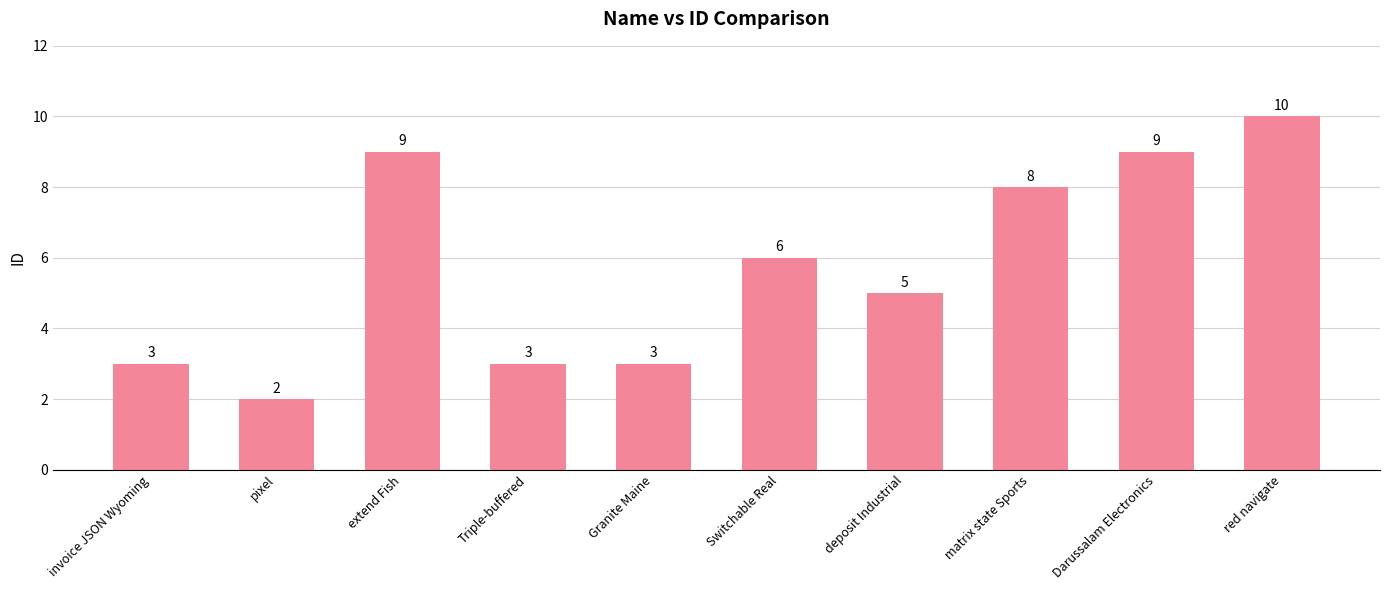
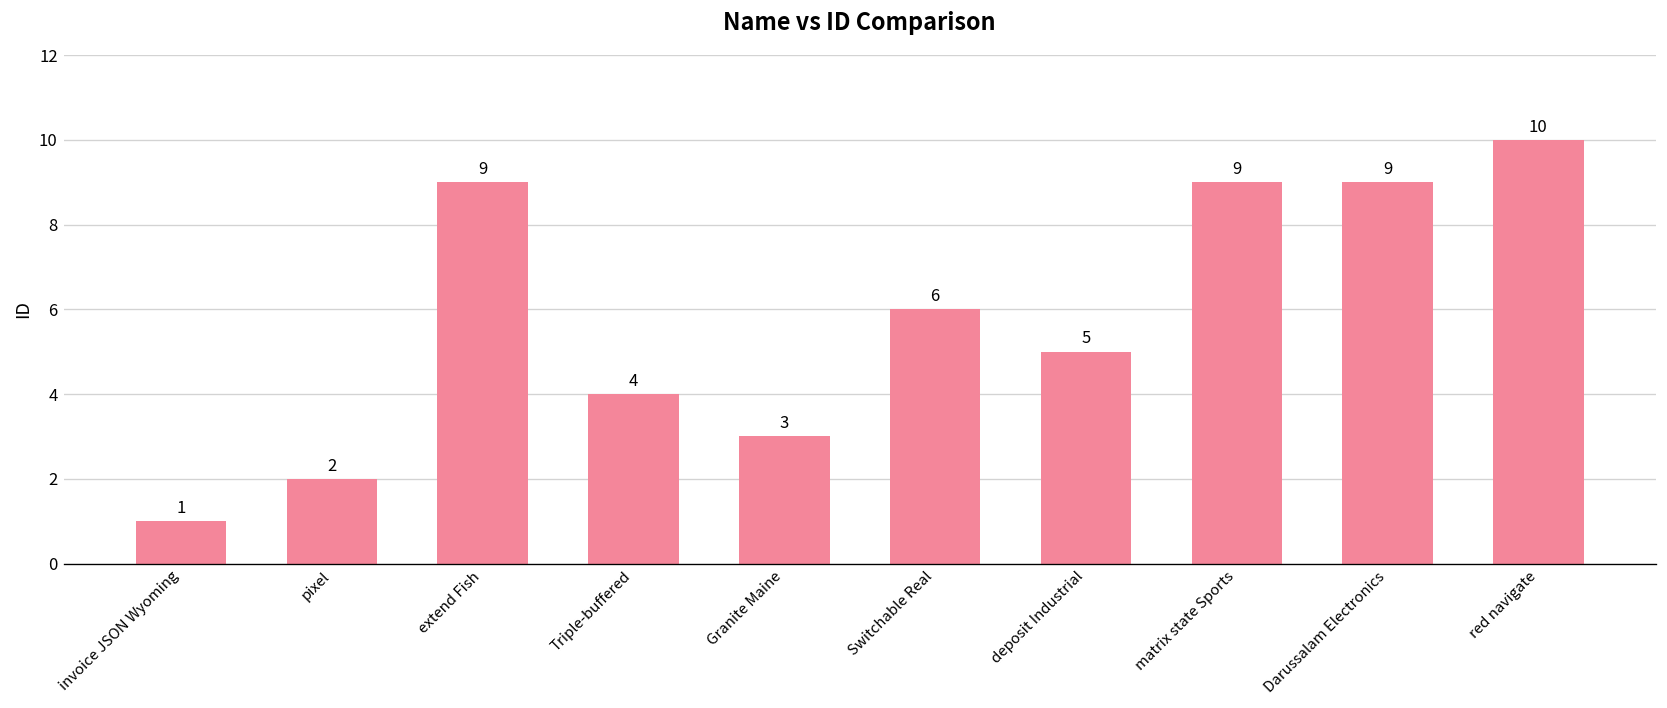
invoice JSON Wyoming: 3 -> 1
Triple-buffered: 3 -> 4
matrix state Sports: 8 -> 9
